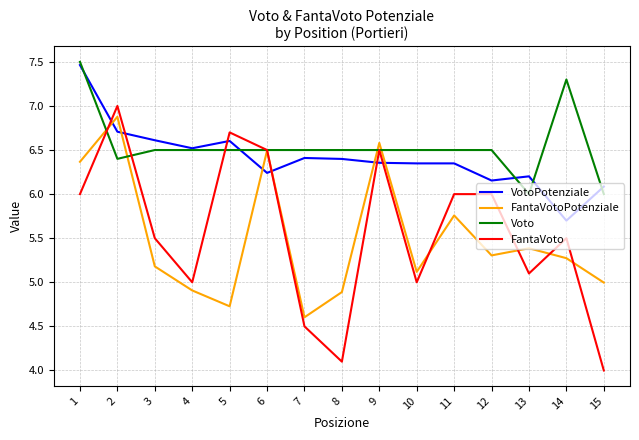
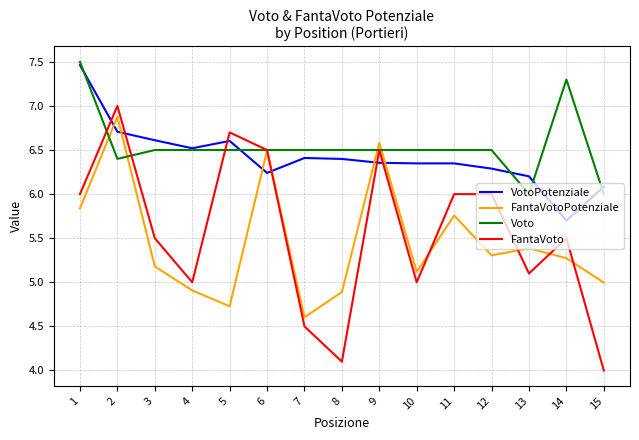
FantaVotoPotenziale, 1: 6.4 -> 5.8
VotoPotenziale, 12: 6.2 -> 6.3
